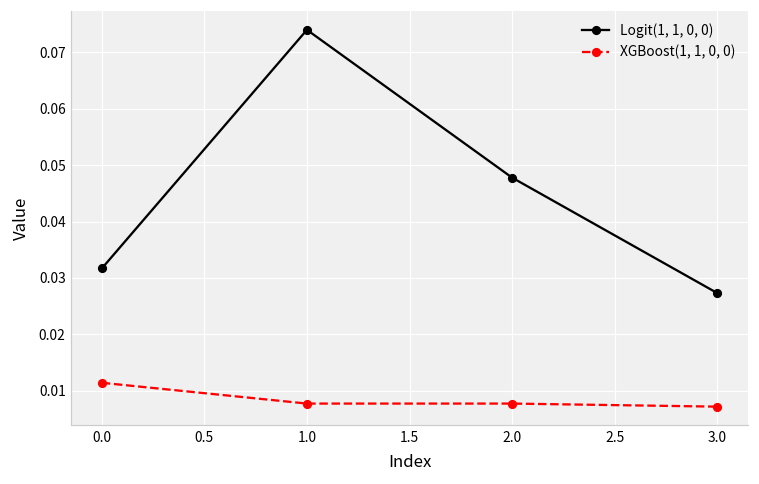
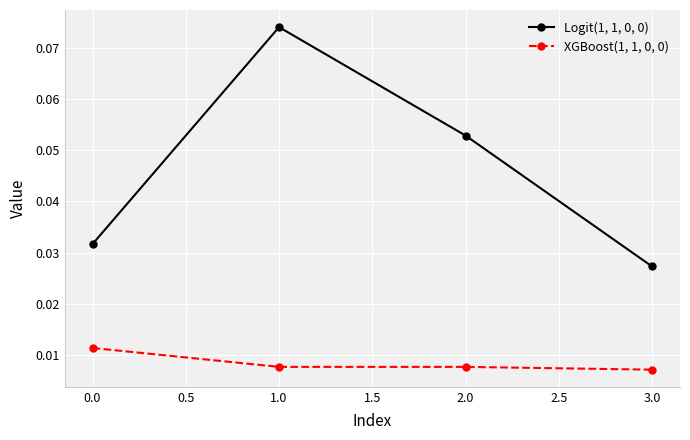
Logit(1, 1, 0, 0), 2.0: 0.048 -> 0.053
